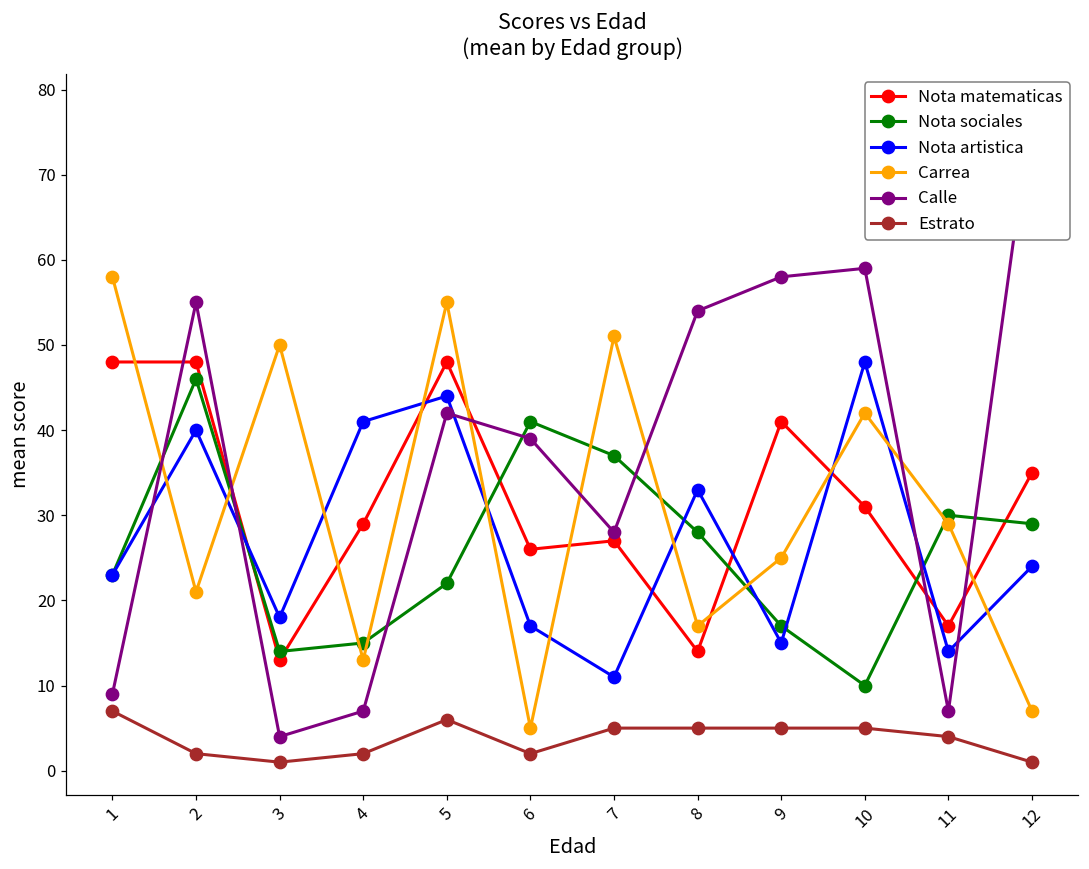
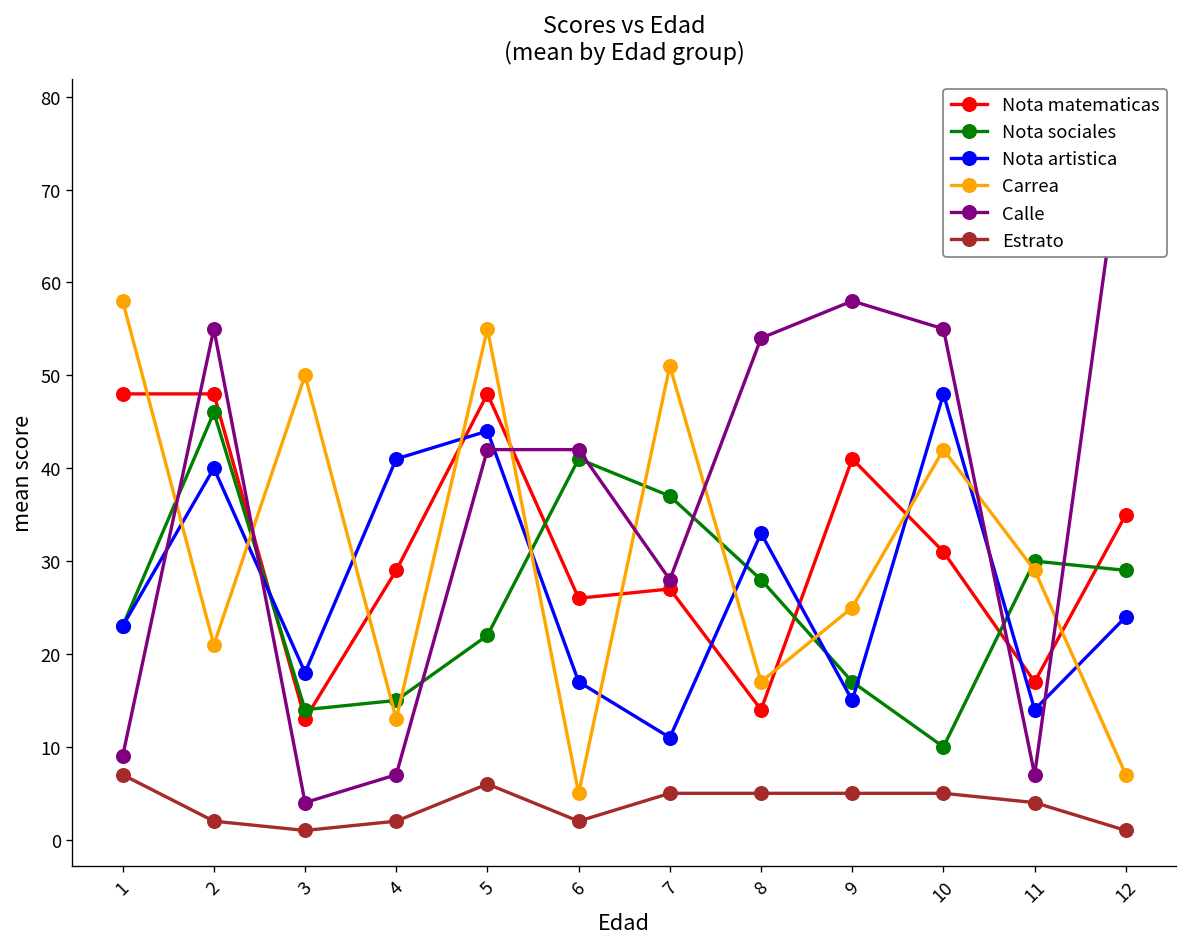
Calle, 6: 39 -> 42
Calle, 10: 59 -> 55
